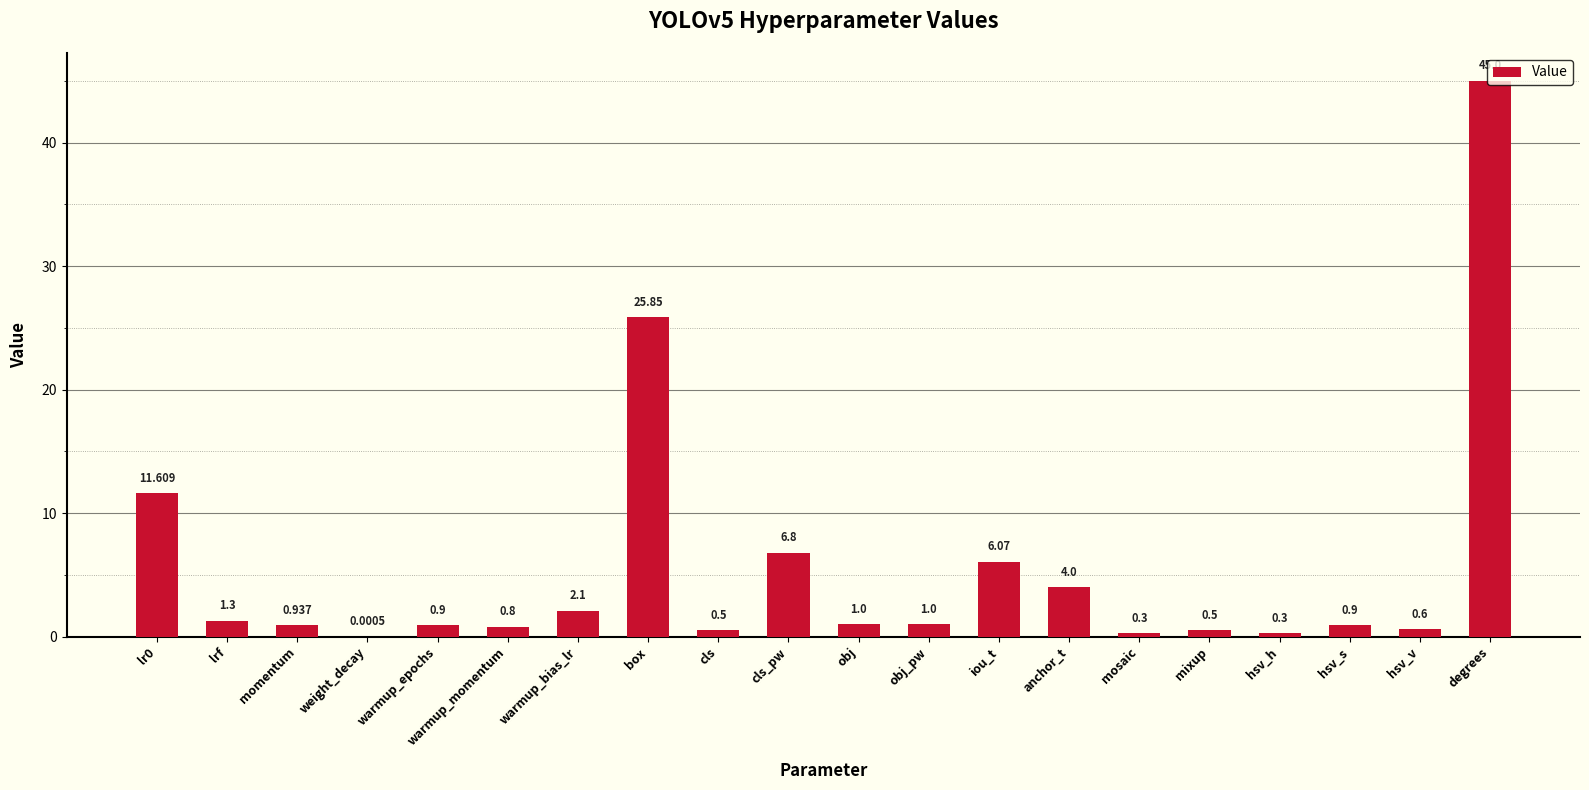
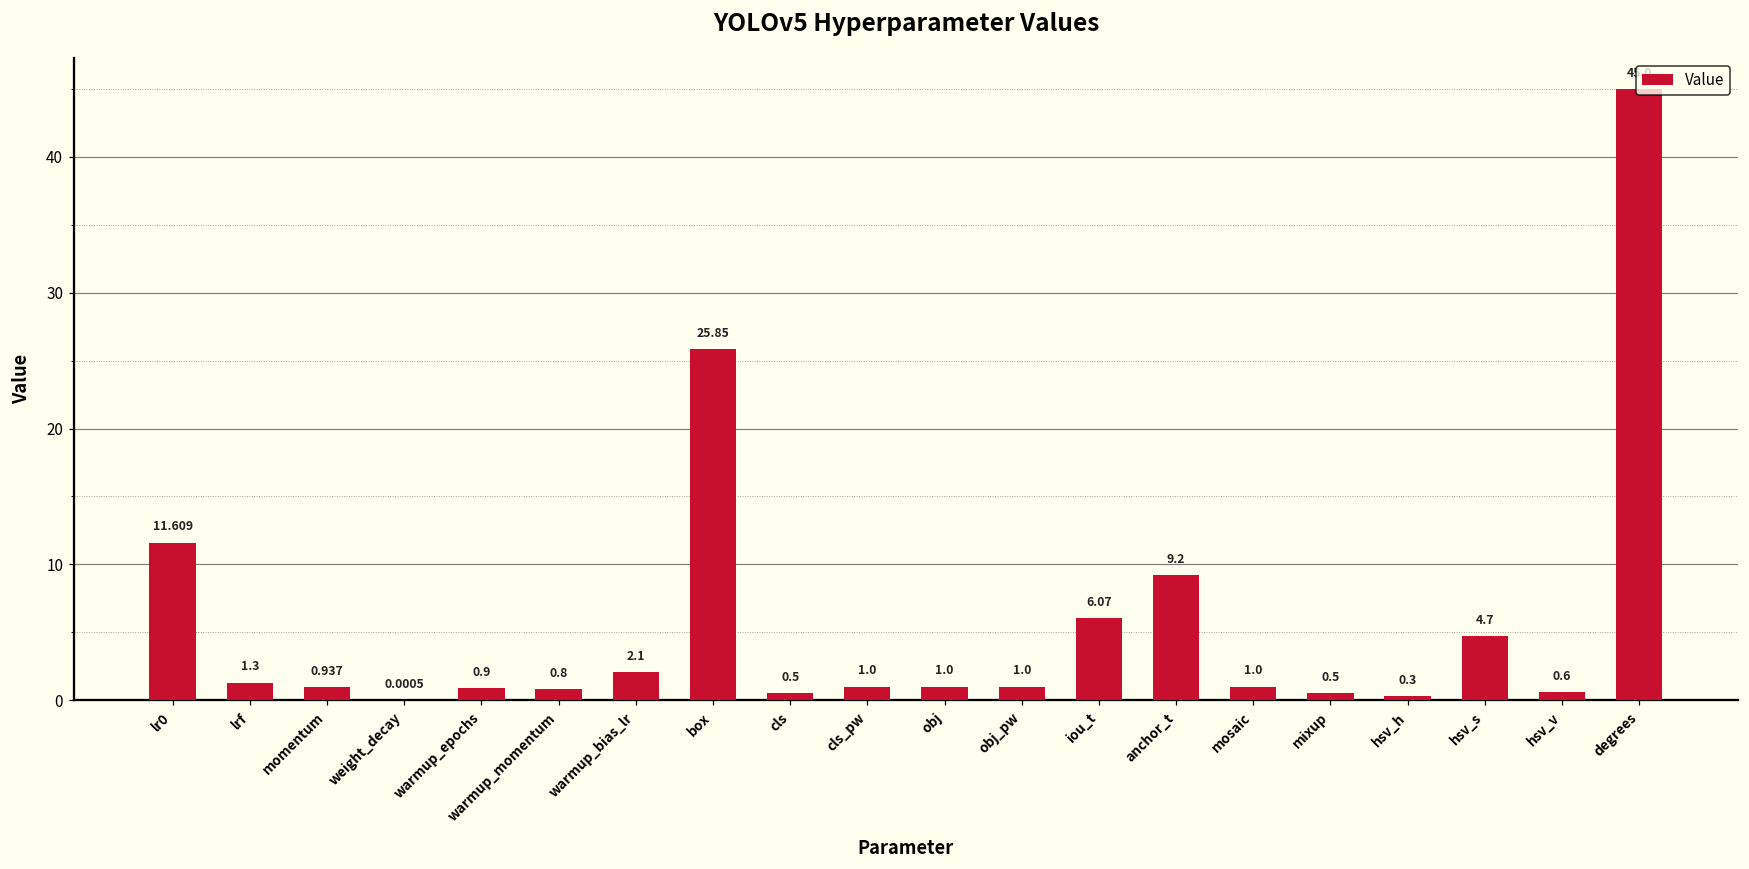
cls_pw: 6.8 -> 1.0
anchor_t: 4.0 -> 9.2
mosaic: 0.3 -> 1.0
hsv_s: 0.9 -> 4.7
